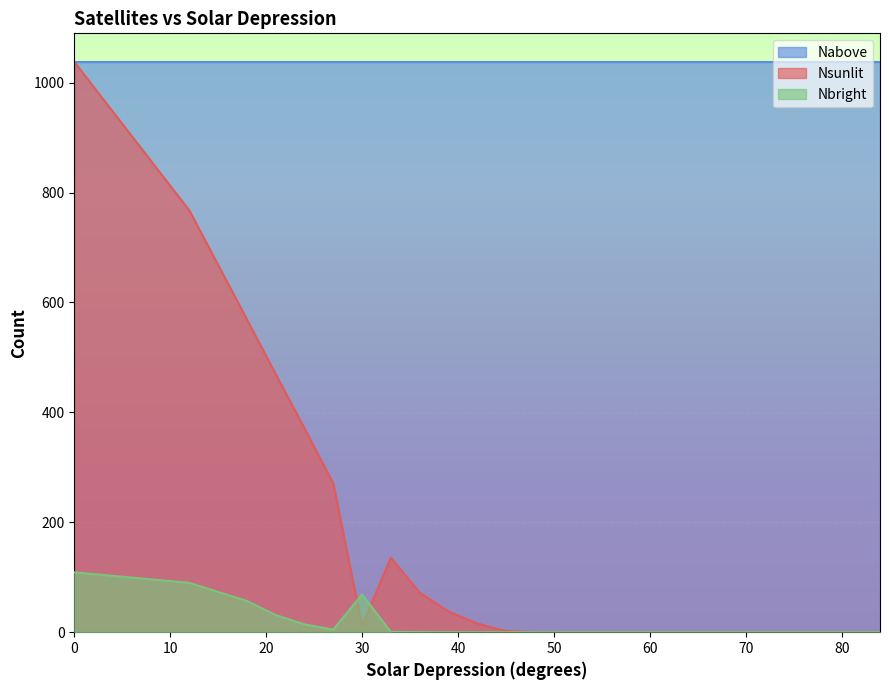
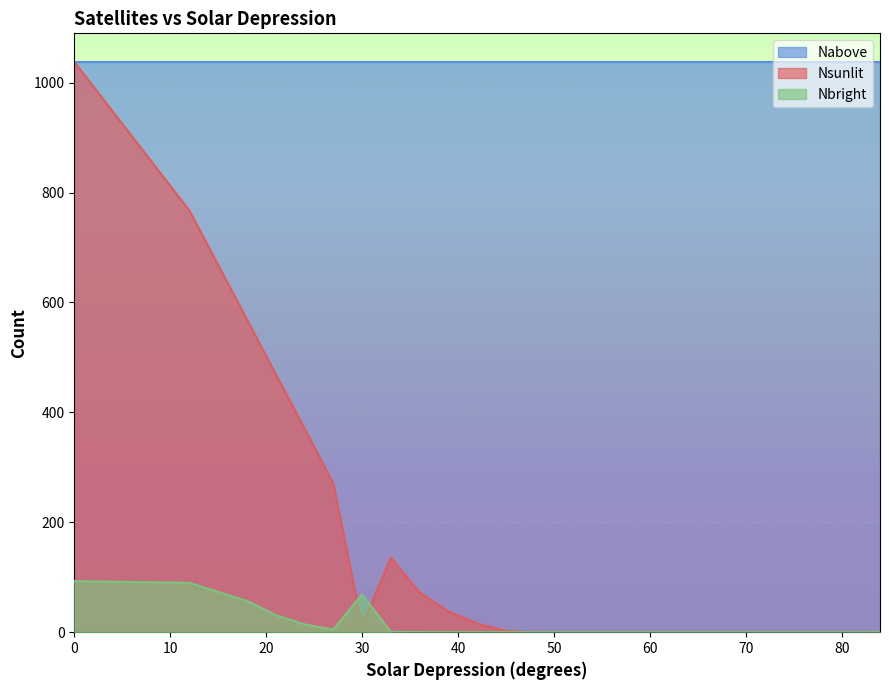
Nbright, 0: 110 -> 90
